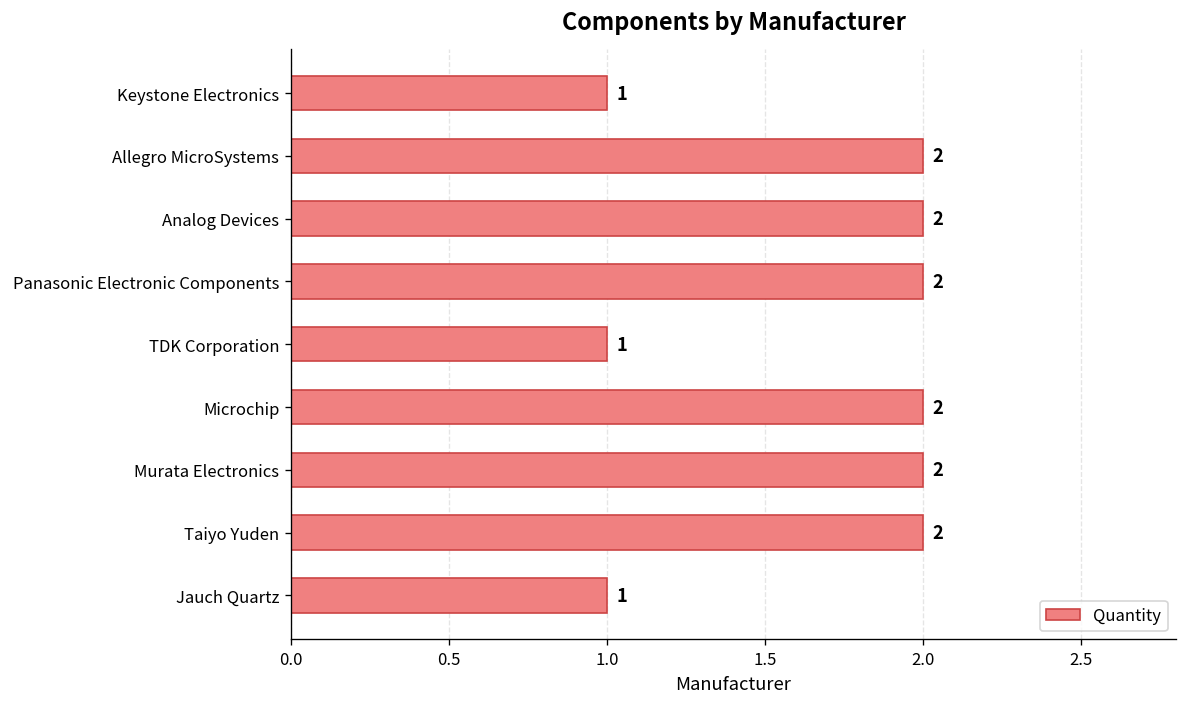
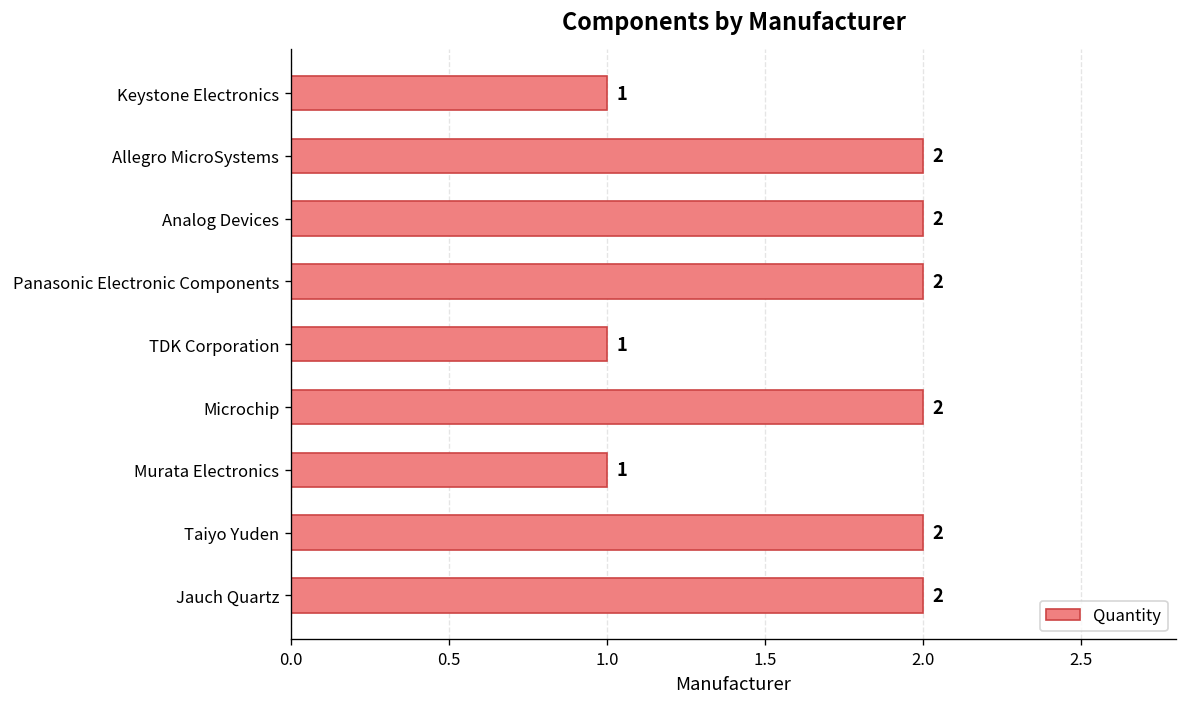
Murata Electronics: 2 -> 1
Jauch Quartz: 1 -> 2
